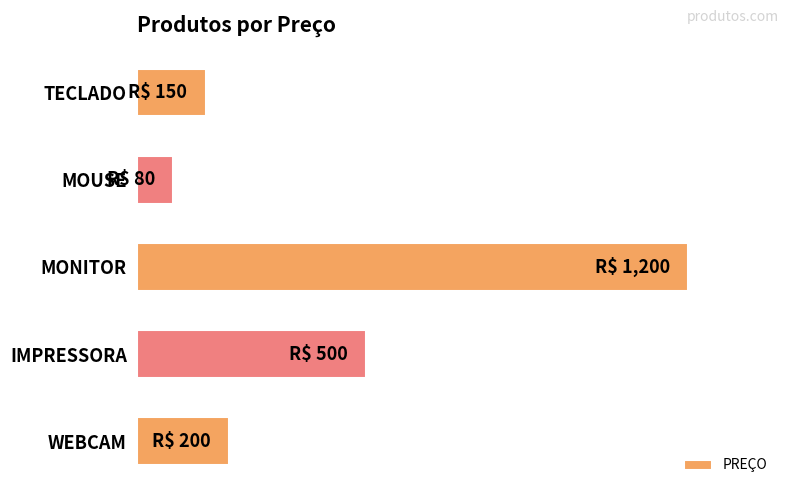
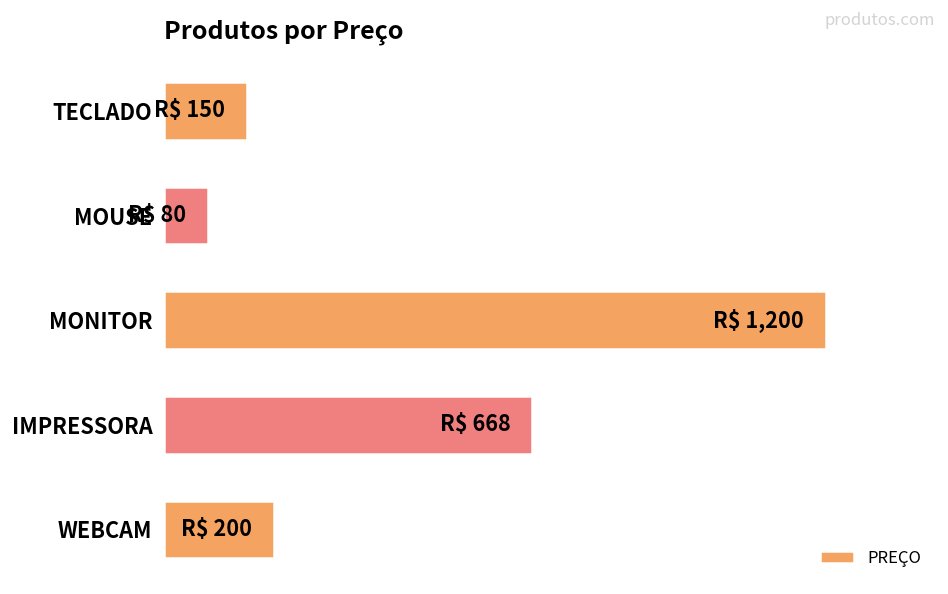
IMPRESSORA: 500 -> 668
